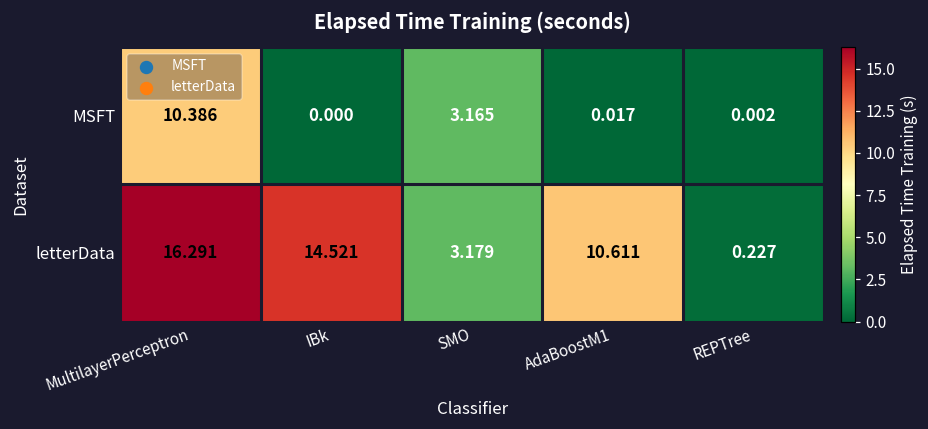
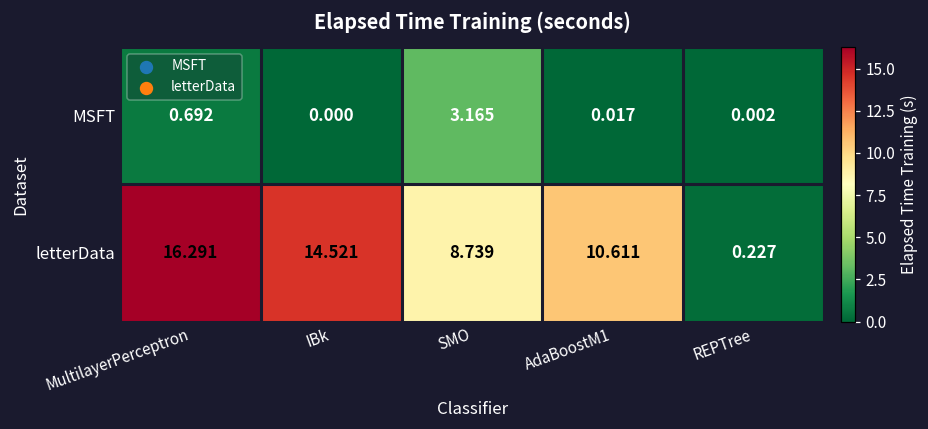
MSFT, MultilayerPerceptron: 10.386 -> 0.692
letterData, SMO: 3.179 -> 8.739
